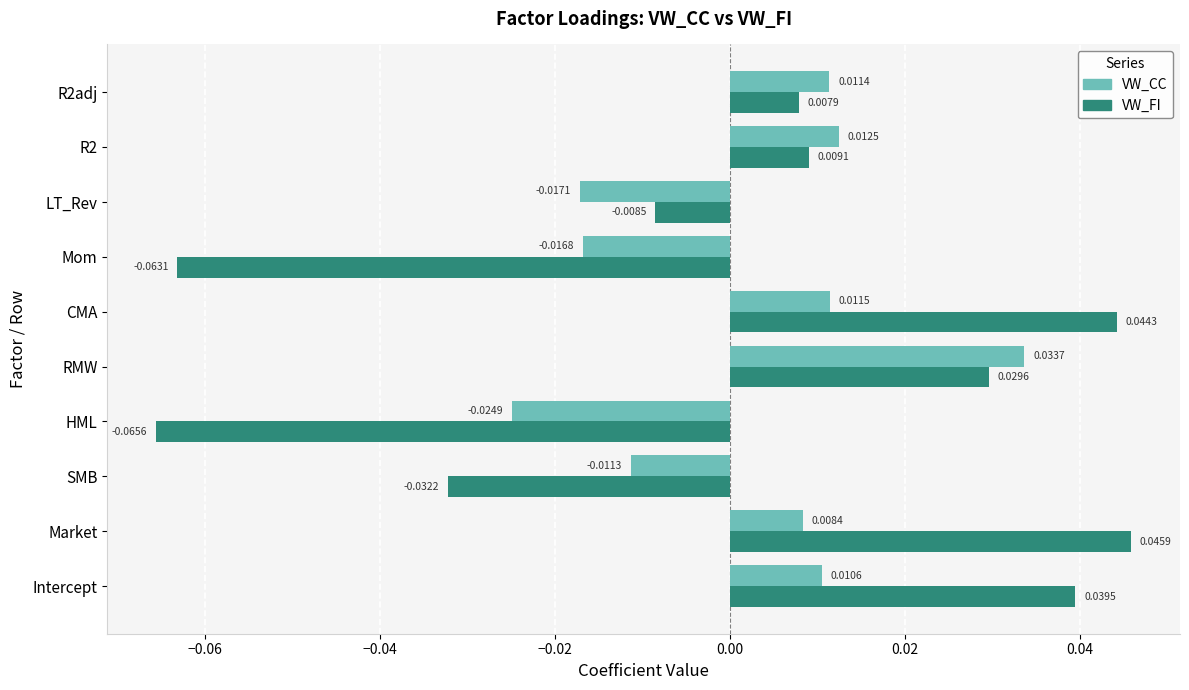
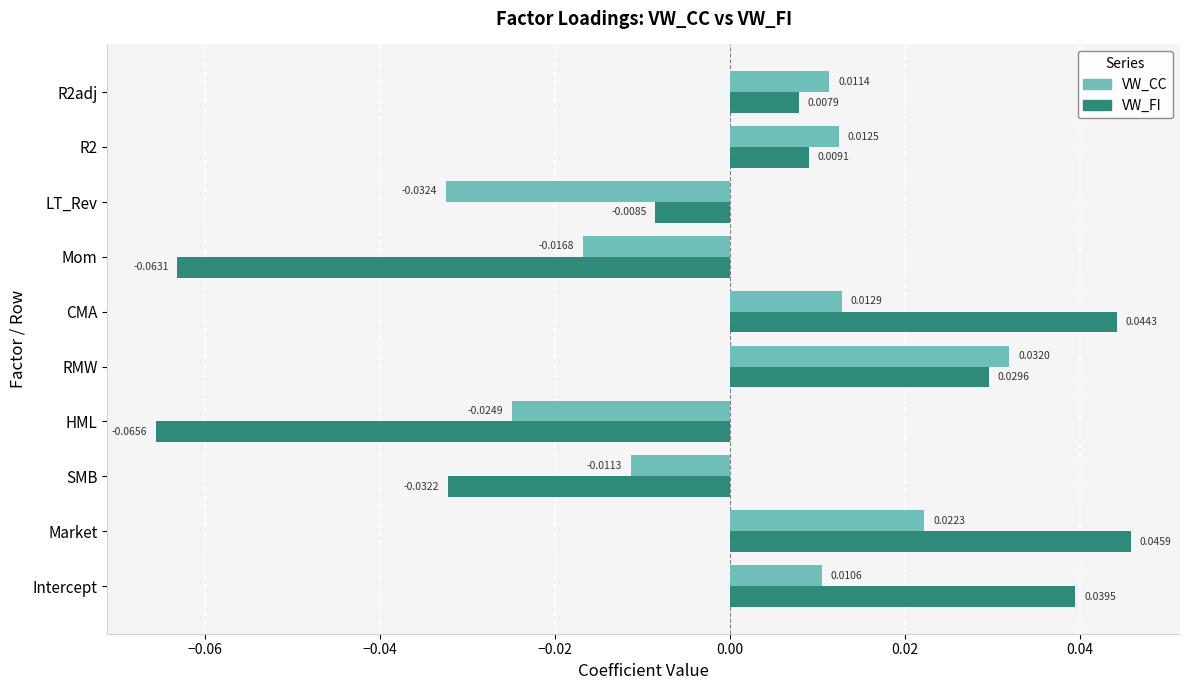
VW_CC, LT_Rev: -0.0171 -> -0.0324
VW_CC, CMA: 0.0115 -> 0.0129
VW_CC, RMW: 0.0337 -> 0.0320
VW_CC, Market: 0.0084 -> 0.0223
